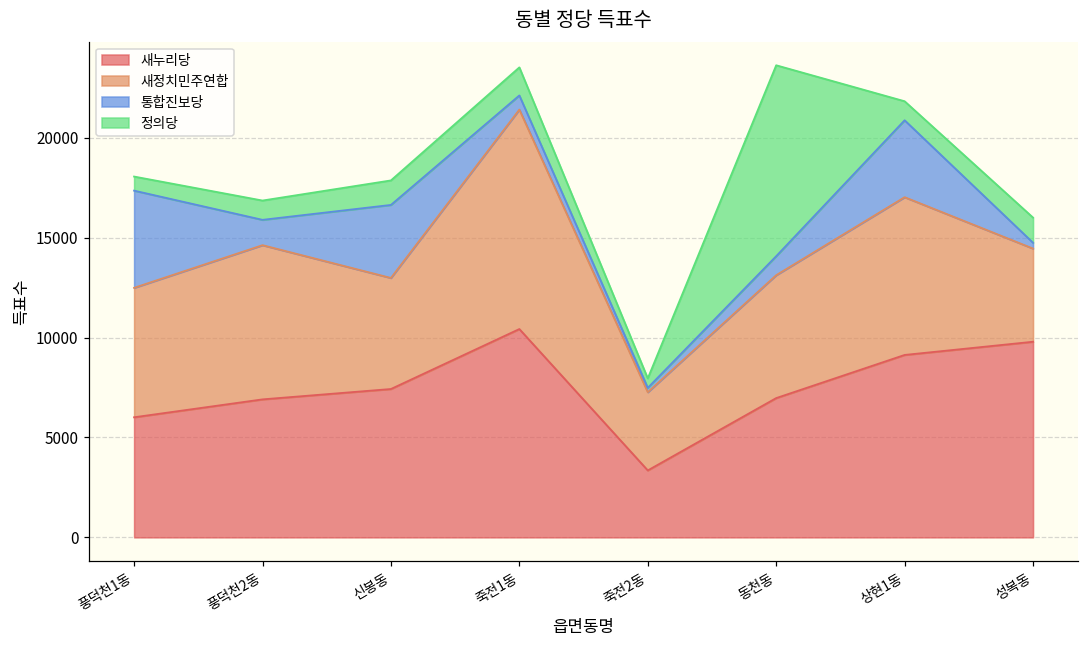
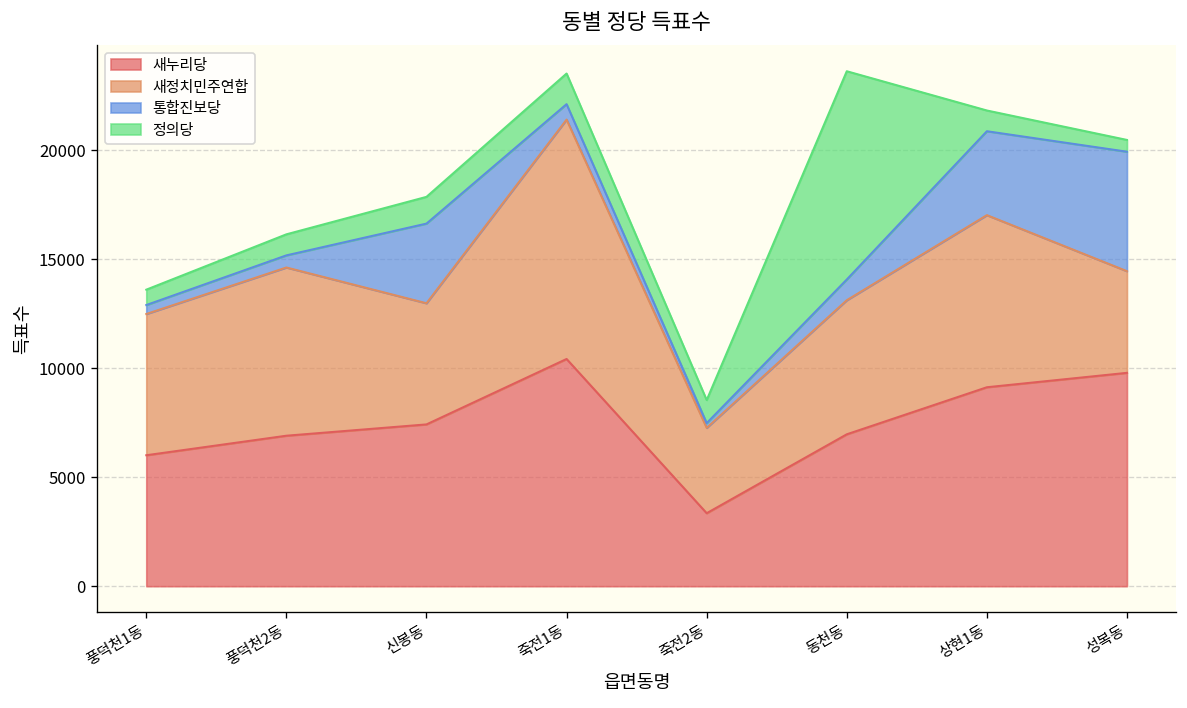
통합진보당, 풍덕천1동: 4900 -> 400
통합진보당, 풍덕천2동: 1300 -> 600
정의당, 죽전2동: 500 -> 1100
통합진보당, 성복동: 300 -> 5500
정의당, 성복동: 1300 -> 500
